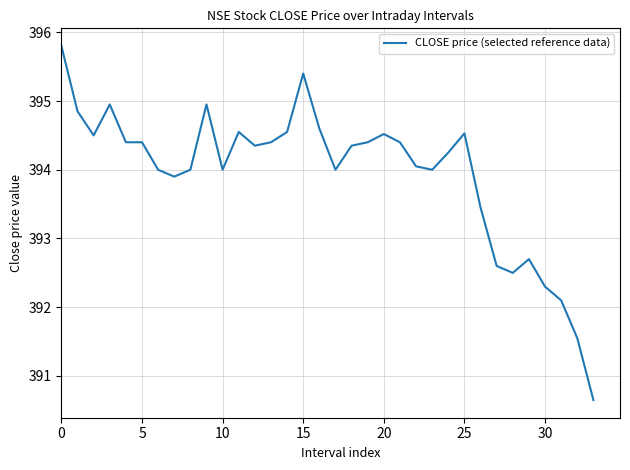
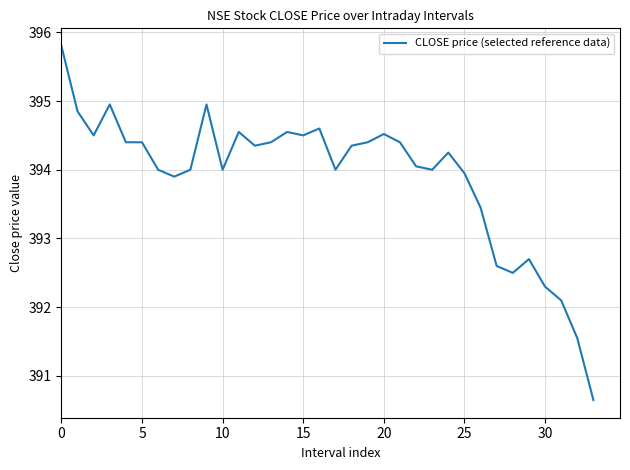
15: 395.4 -> 394.5
25: 394.5 -> 394.0
